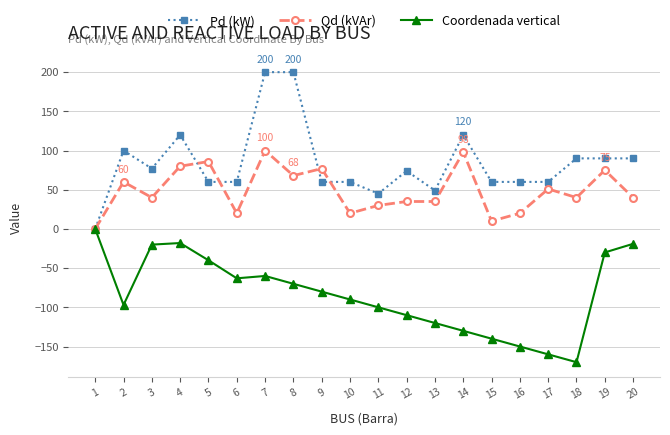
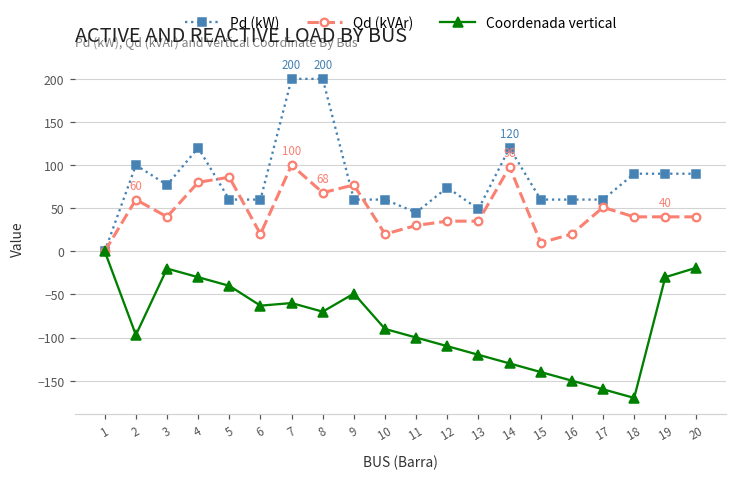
Coordenada vertical, 4: -20 -> -30
Coordenada vertical, 9: -80 -> -50
Qd (kVAr), 19: 75 -> 40
